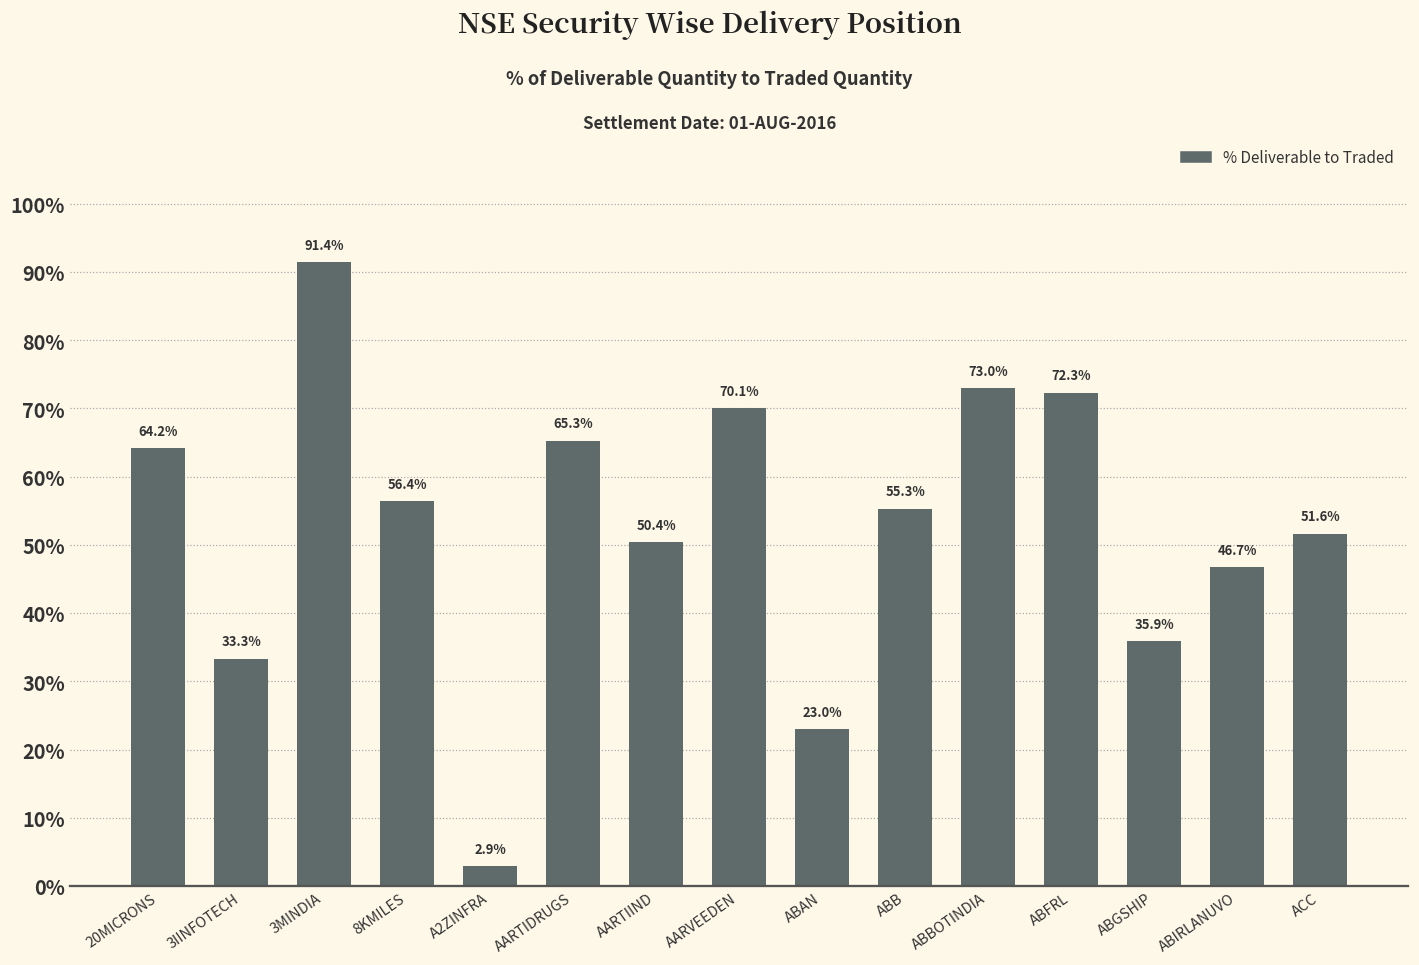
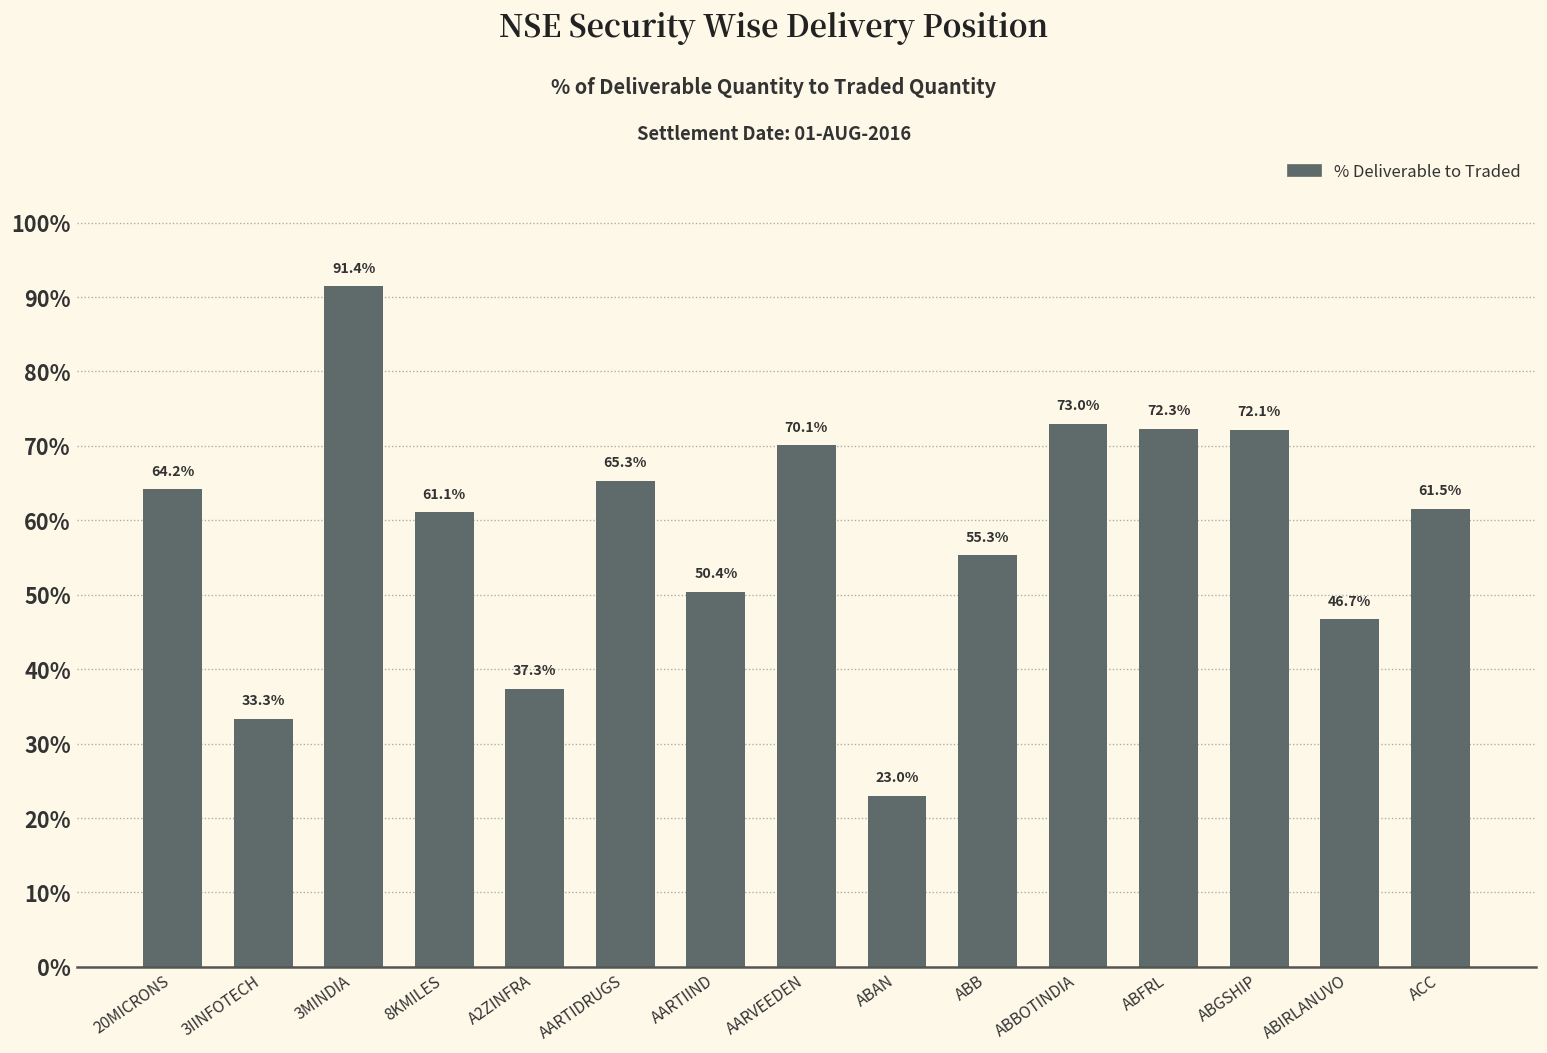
8KMILES: 56.4% -> 61.1%
A2ZINFRA: 2.9% -> 37.3%
ABGSHIP: 35.9% -> 72.1%
ACC: 51.6% -> 61.5%
